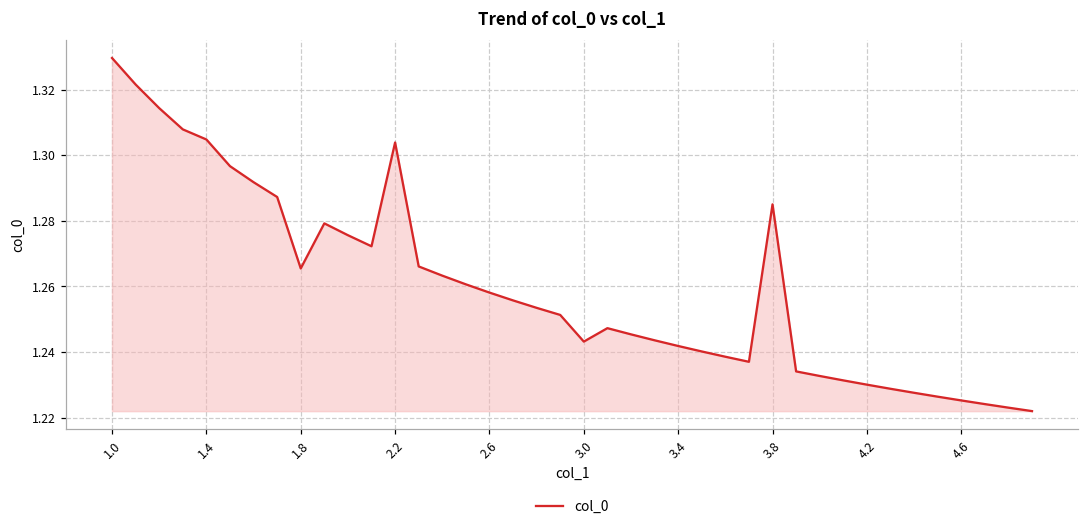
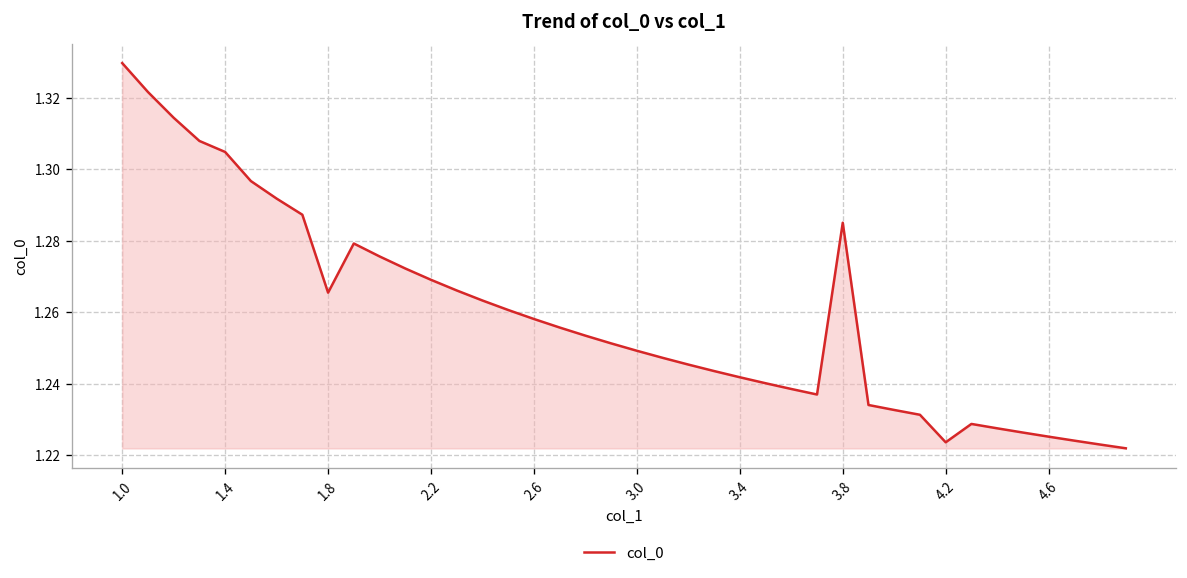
2.2: 1.304 -> 1.269
3.0: 1.243 -> 1.249
4.2: 1.230 -> 1.224
